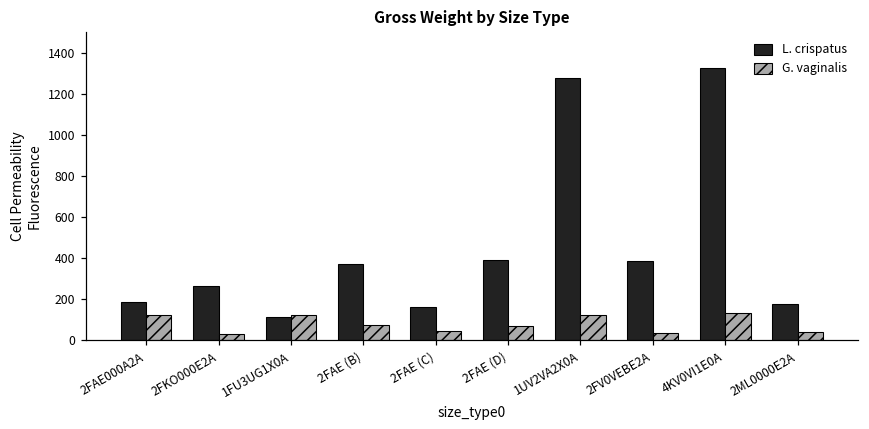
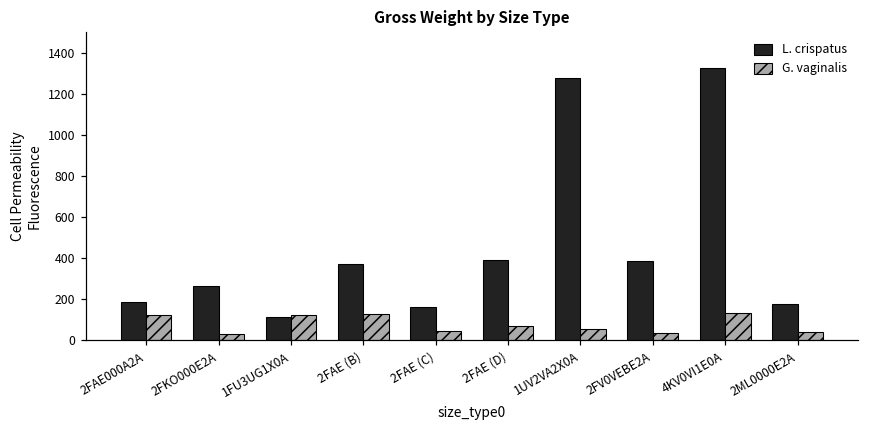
G. vaginalis, 2FAE (B): 80 -> 130
G. vaginalis, 1UV2VA2X0A: 120 -> 50
